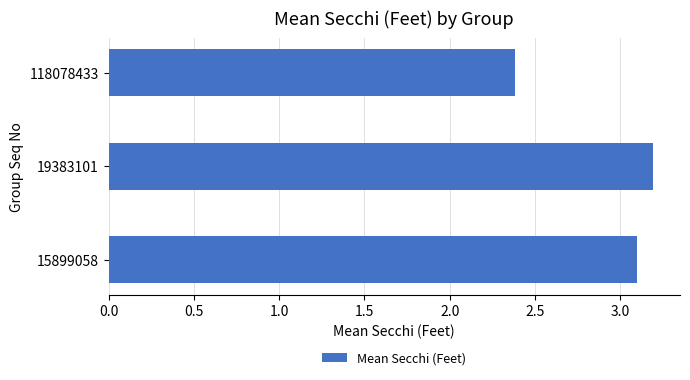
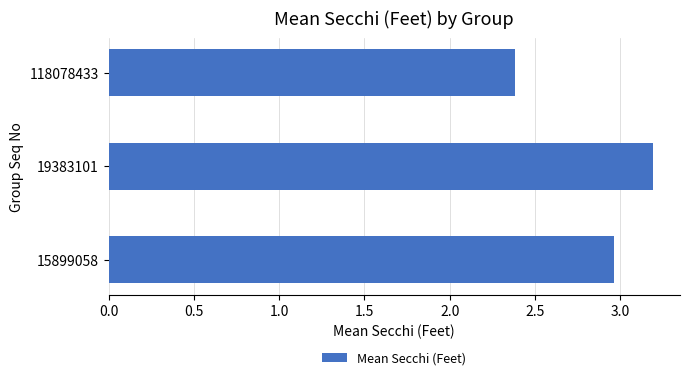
15899058: 3.10 -> 2.96
